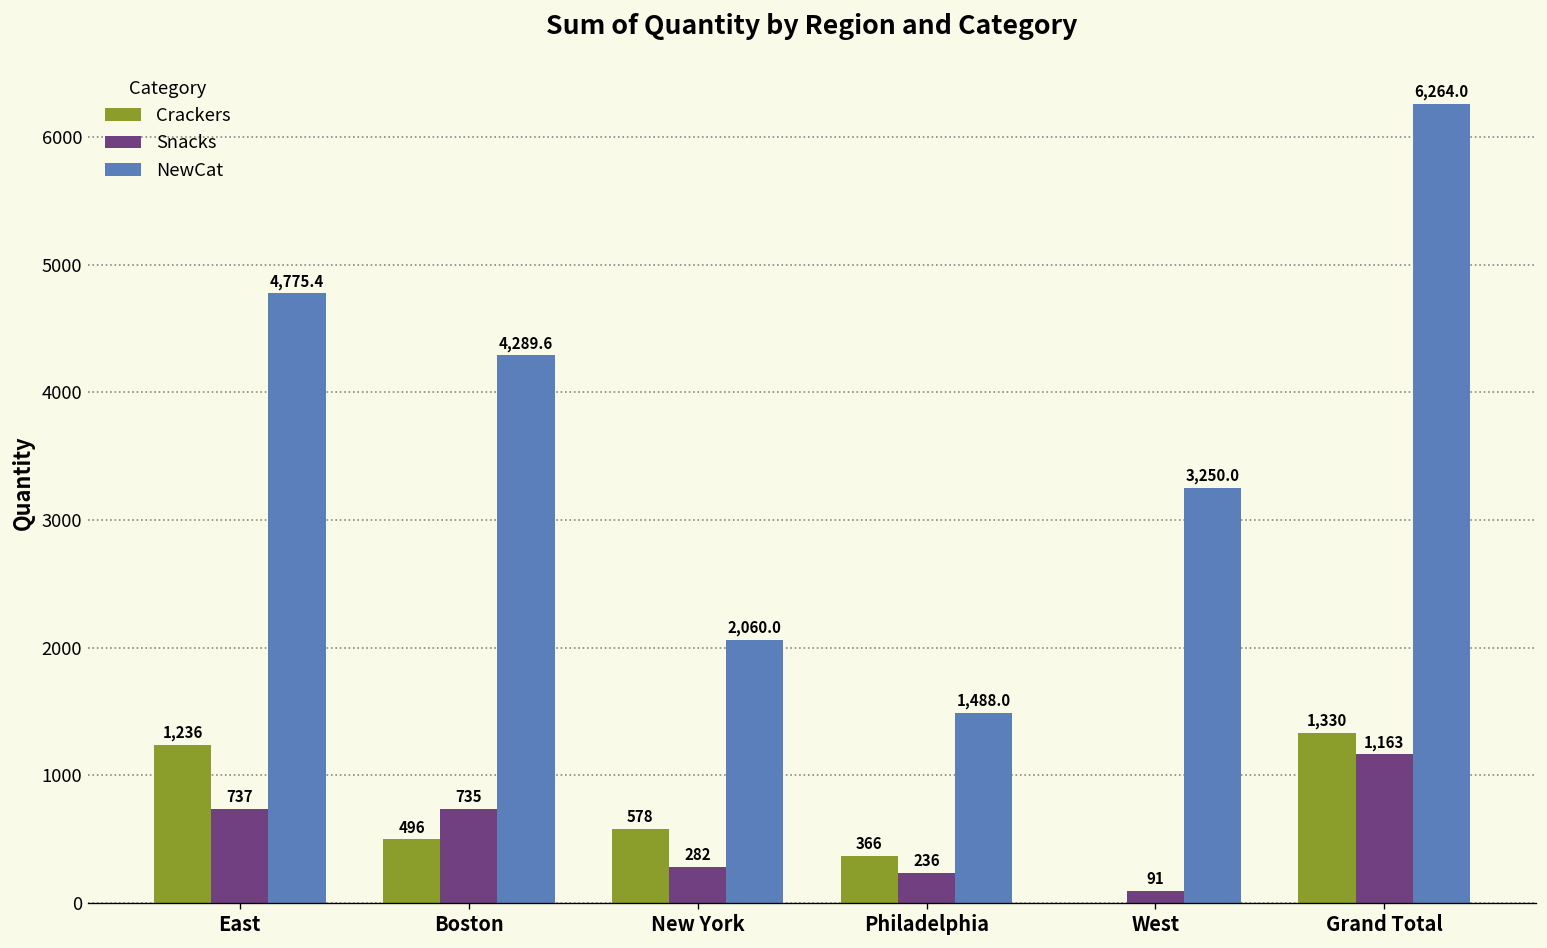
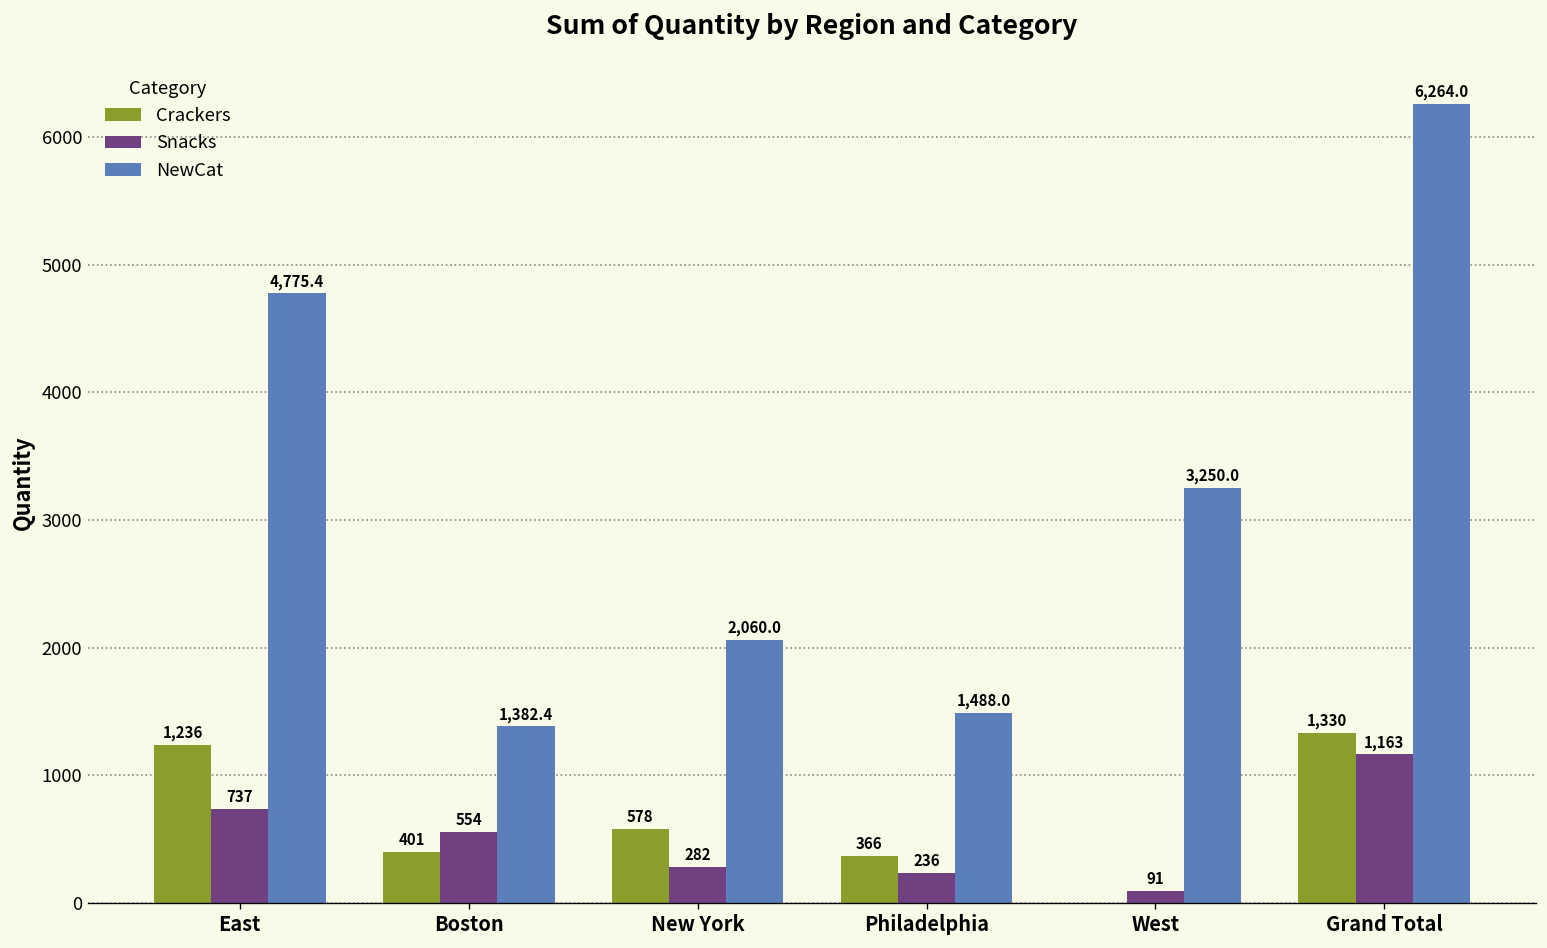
Crackers, Boston: 496 -> 401
Snacks, Boston: 735 -> 554
NewCat, Boston: 4,289.6 -> 1,382.4
